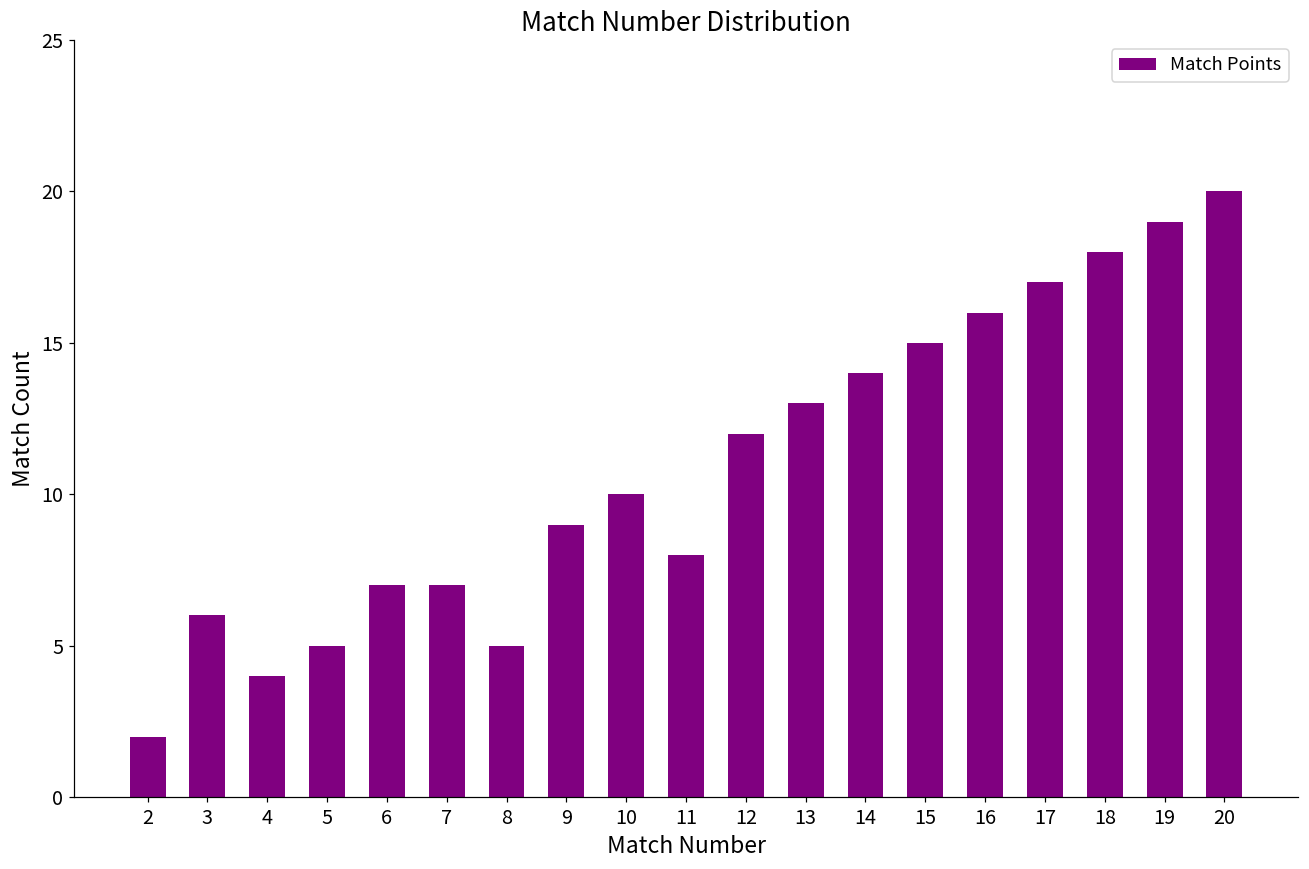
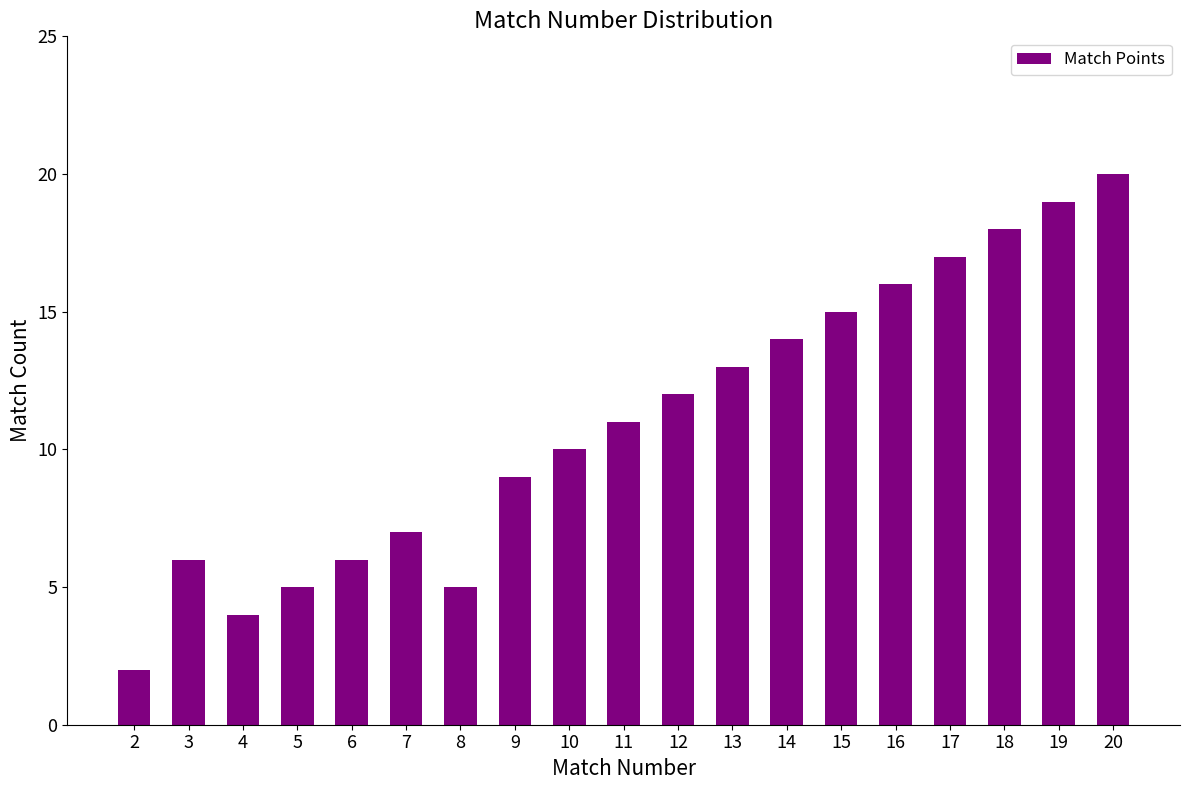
6: 7 -> 6
11: 8 -> 11
